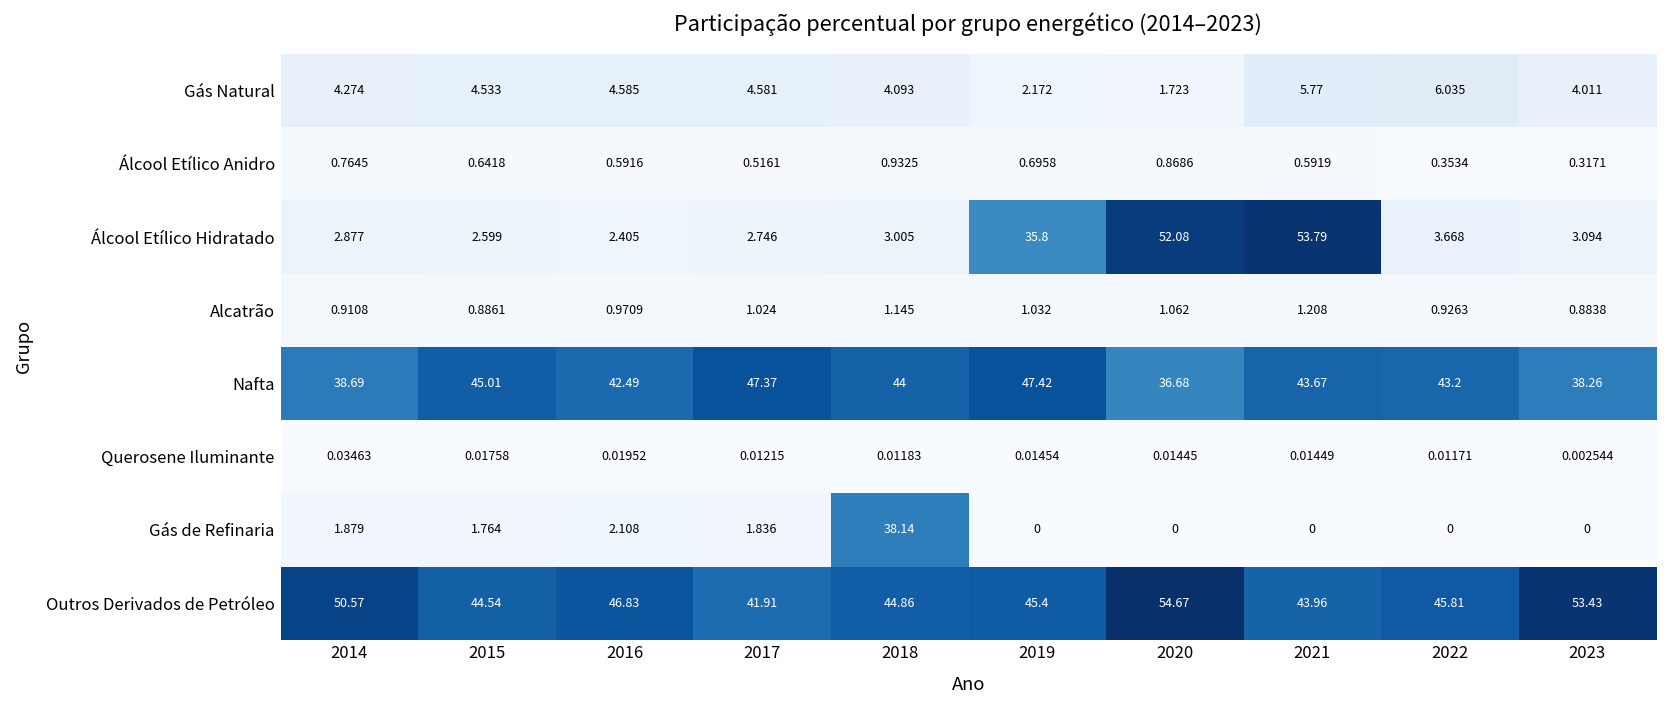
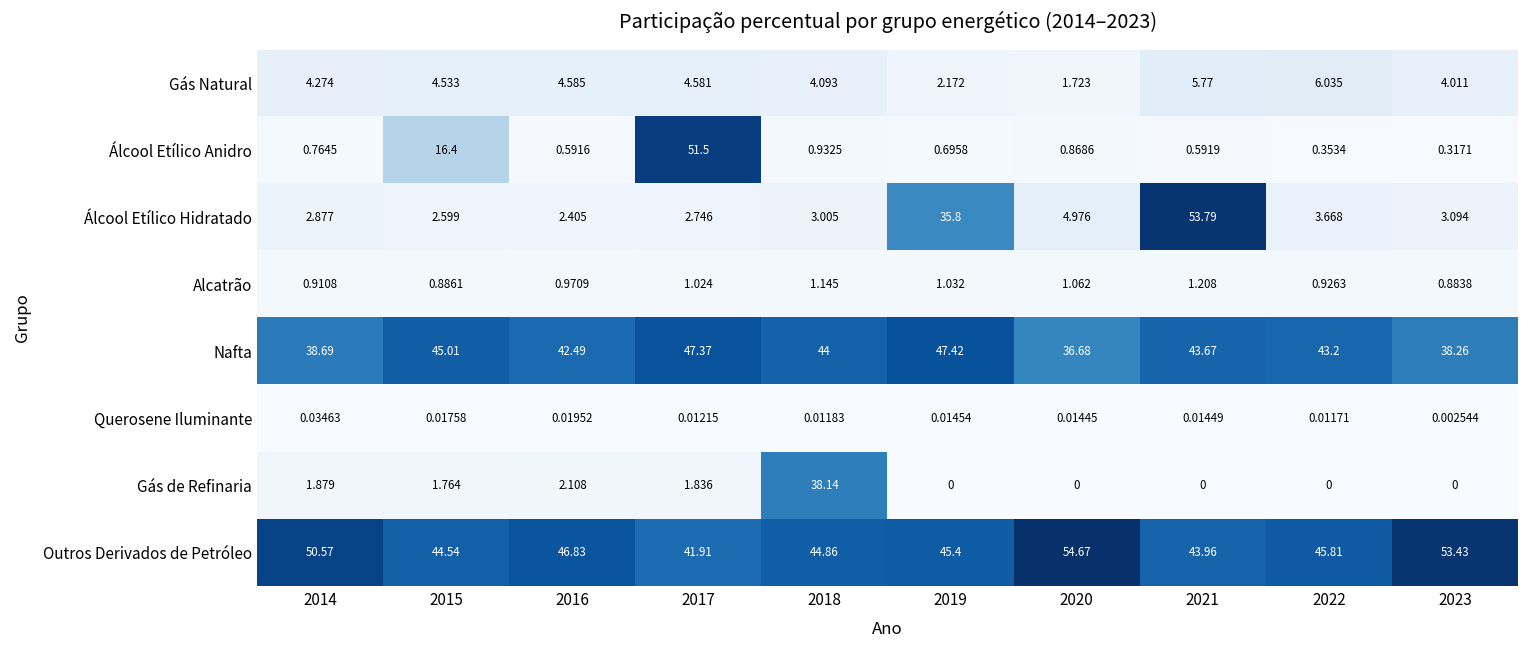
Álcool Etílico Anidro, 2015: 0.6418 -> 16.4
Álcool Etílico Anidro, 2017: 0.5161 -> 51.5
Álcool Etílico Hidratado, 2020: 52.08 -> 4.976
